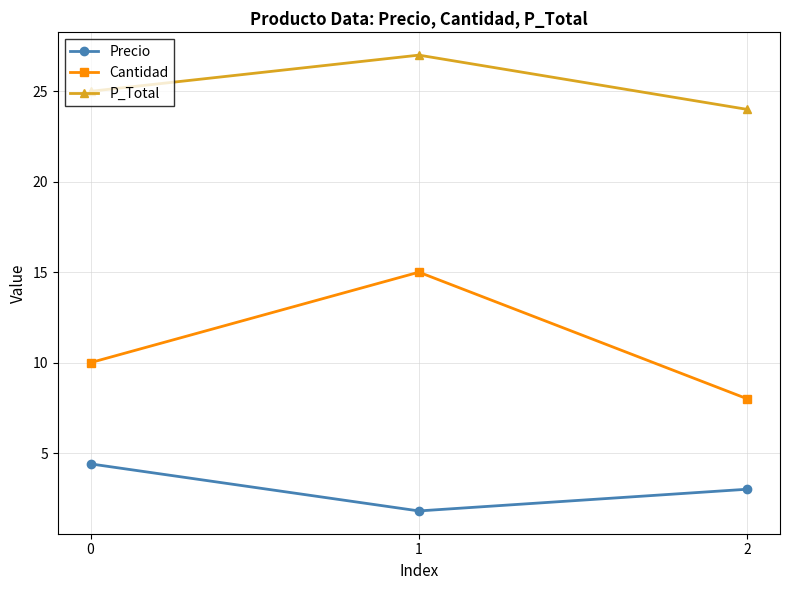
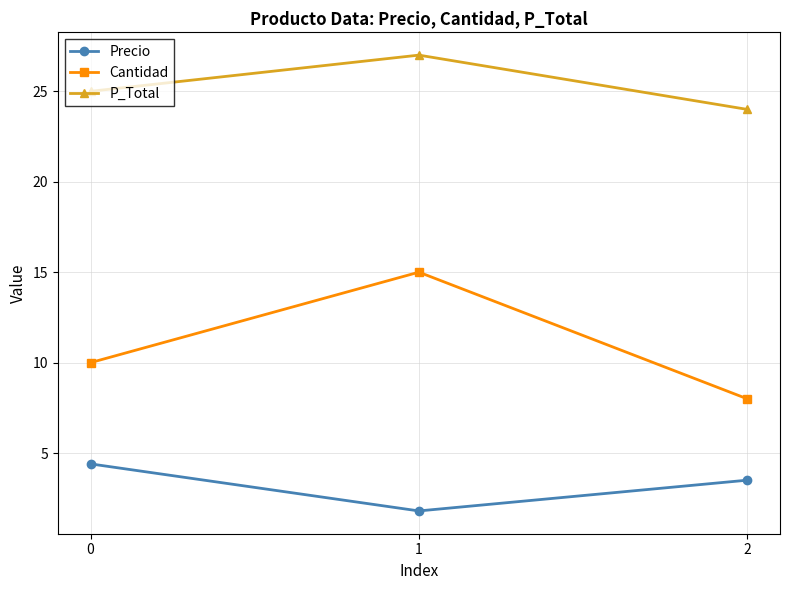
Precio, 2: 3.0 -> 3.5
